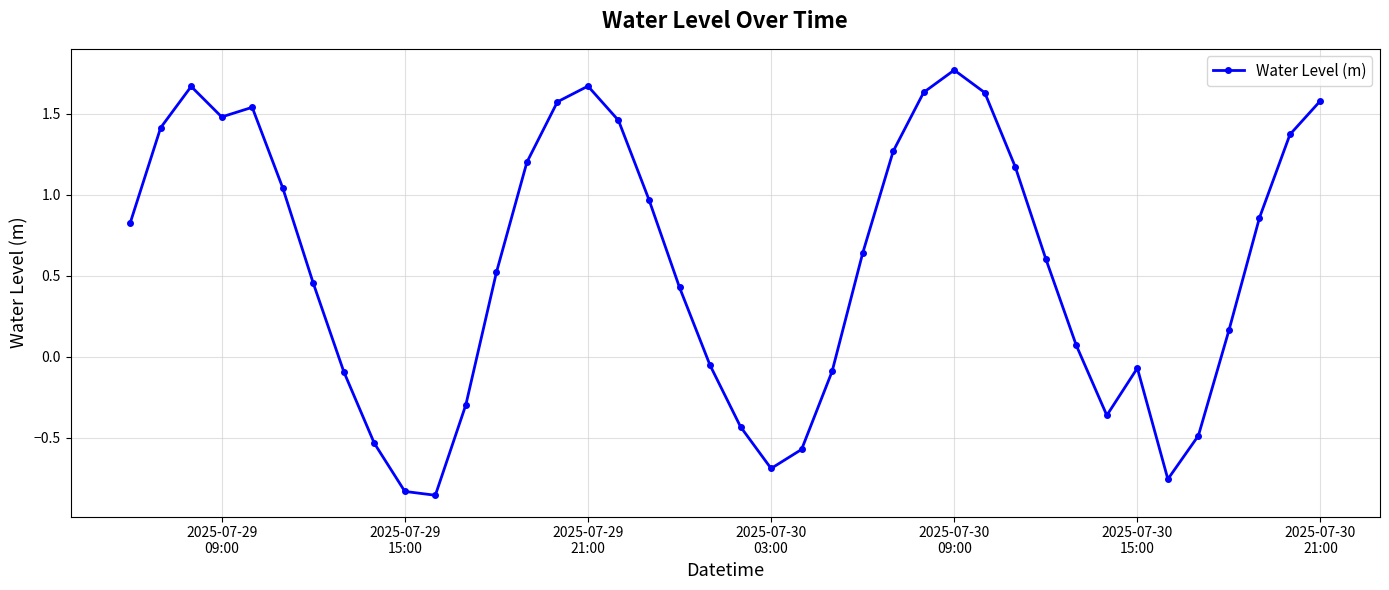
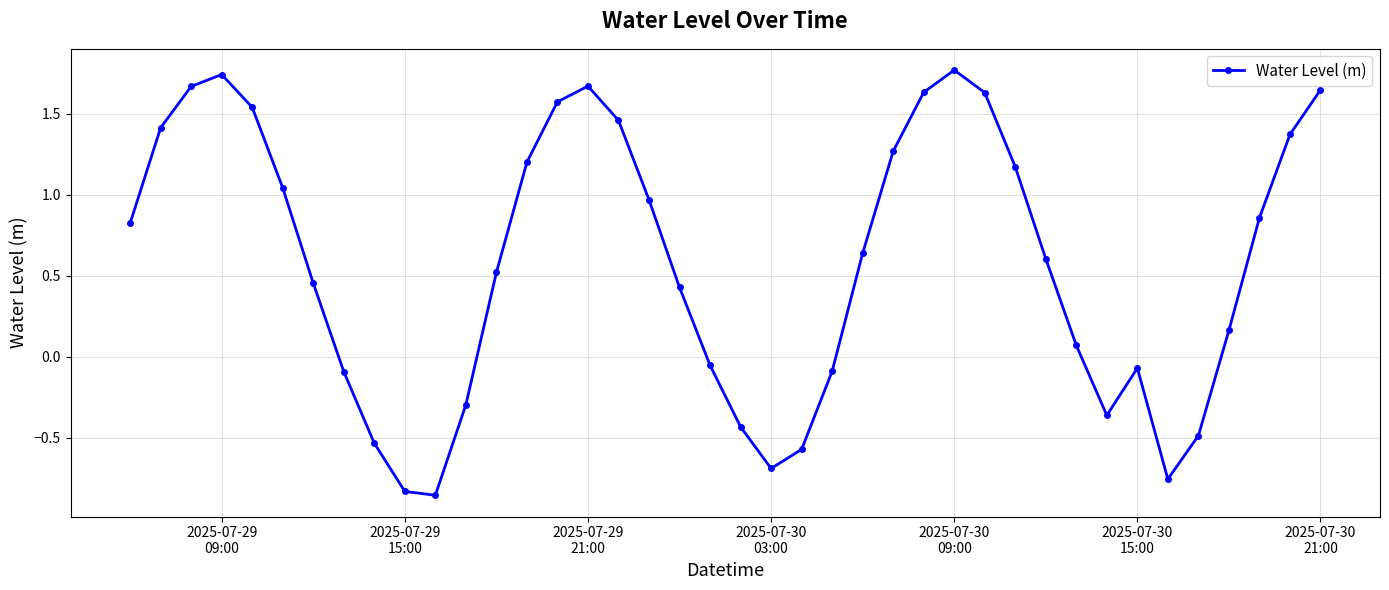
2025-07-29 09:00: 1.48 -> 1.74
2025-07-30 21:00: 1.58 -> 1.65
